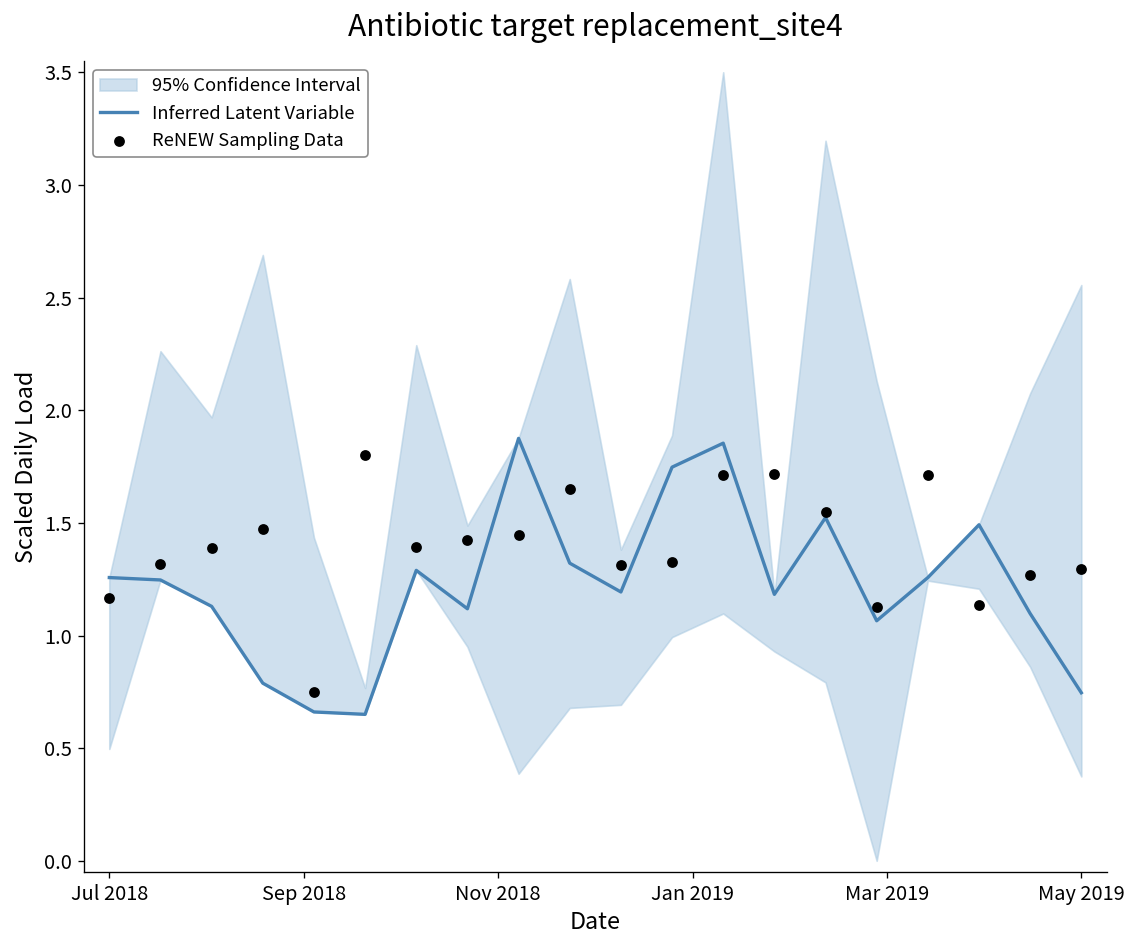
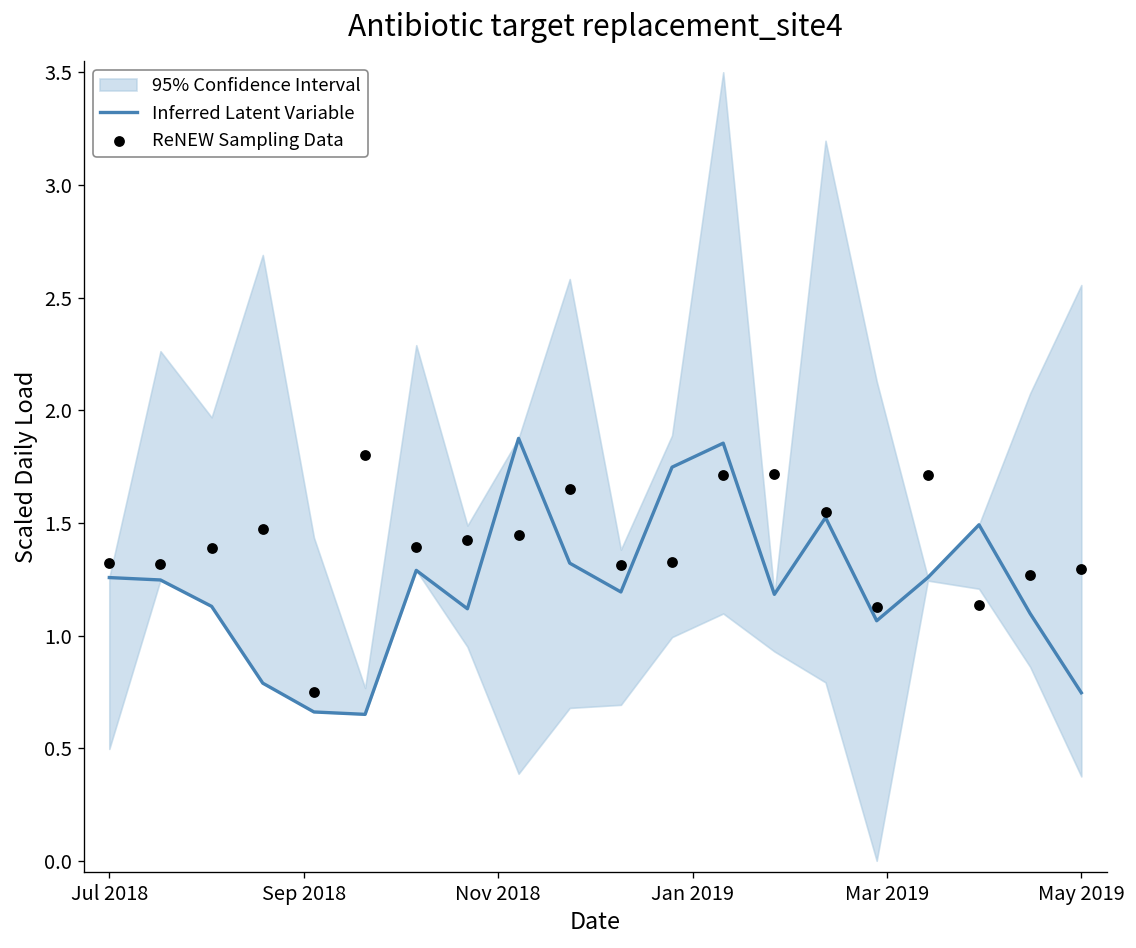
ReNEW Sampling Data, Jul 2018: 1.17 -> 1.32
